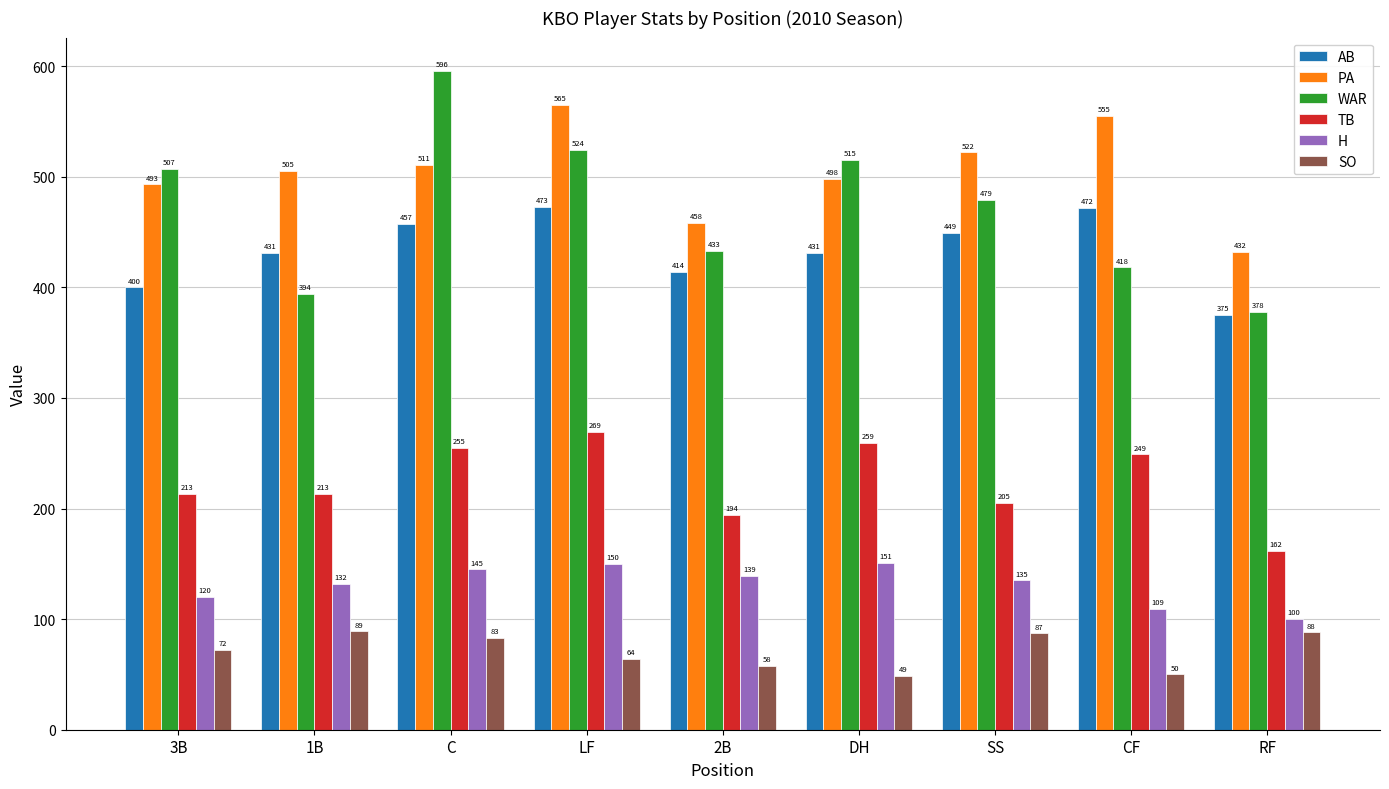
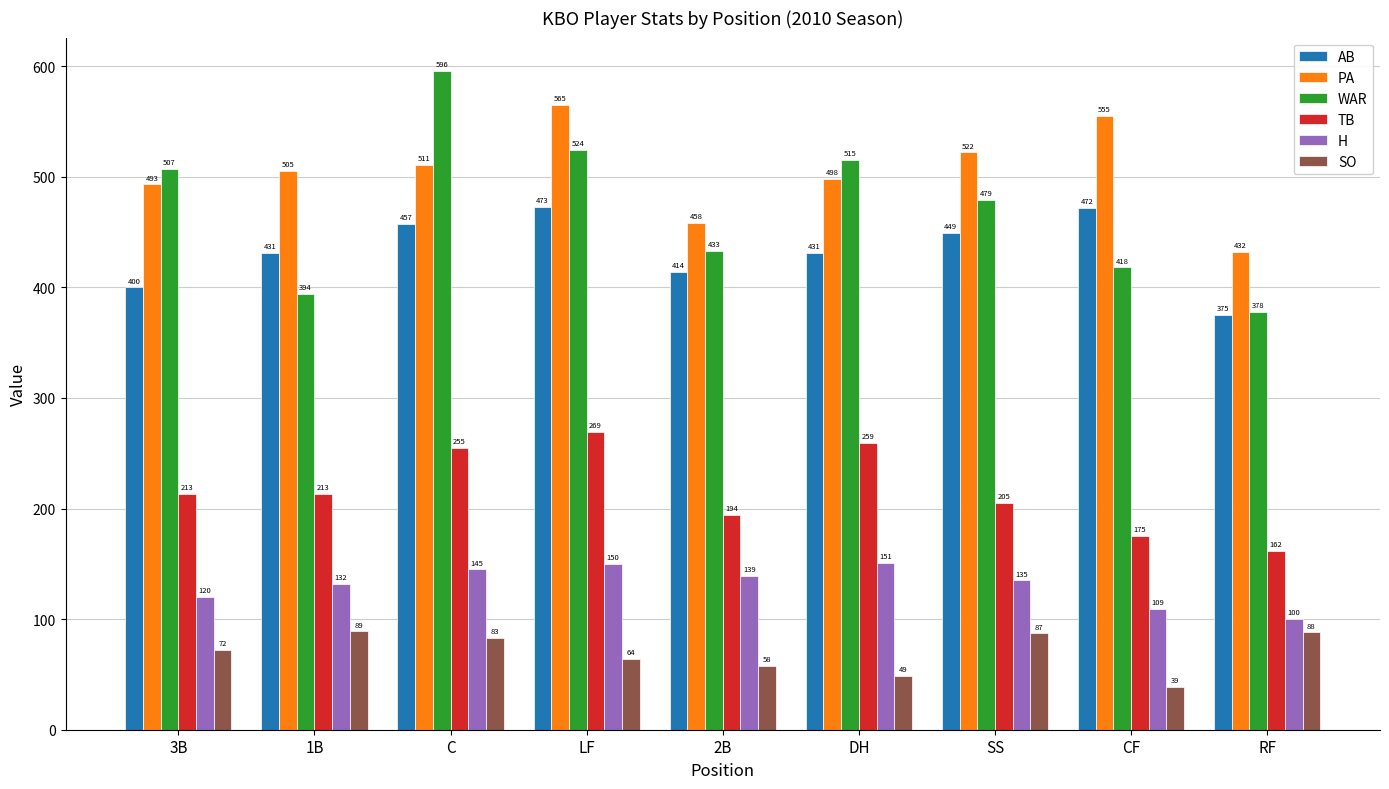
TB, CF: 249 -> 175
SO, CF: 50 -> 39
